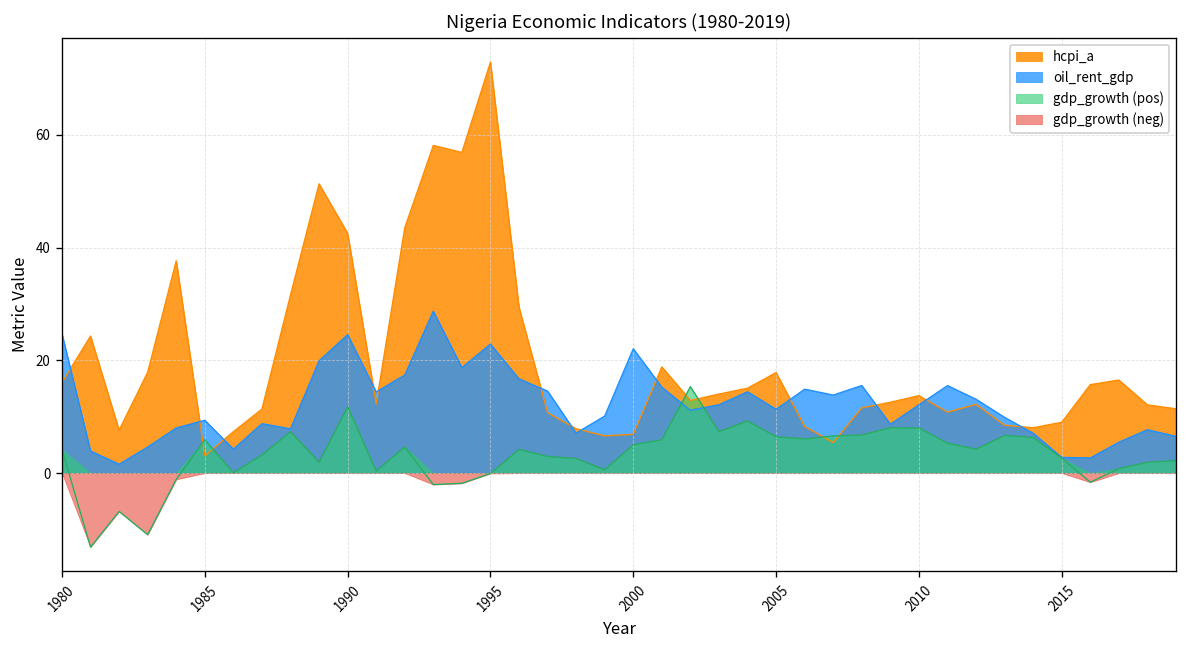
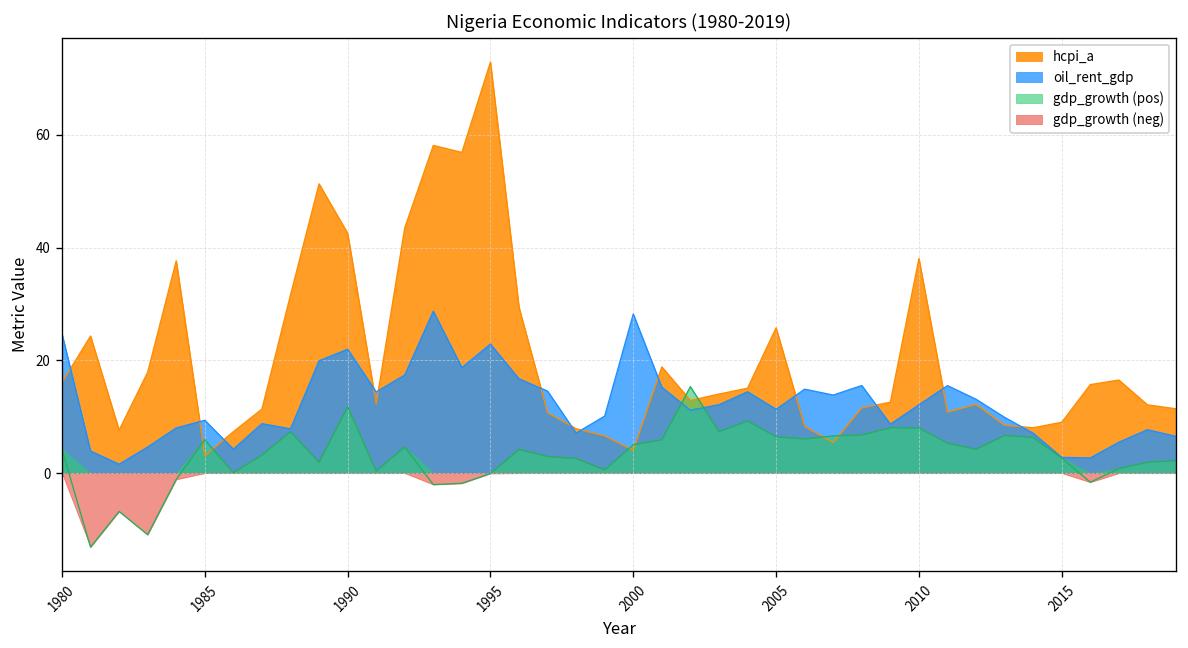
oil_rent_gdp, 1990: 25 -> 22
hcpi_a, 2000: 7 -> 4
oil_rent_gdp, 2000: 22 -> 28
hcpi_a, 2005: 18 -> 26
hcpi_a, 2010: 14 -> 38
